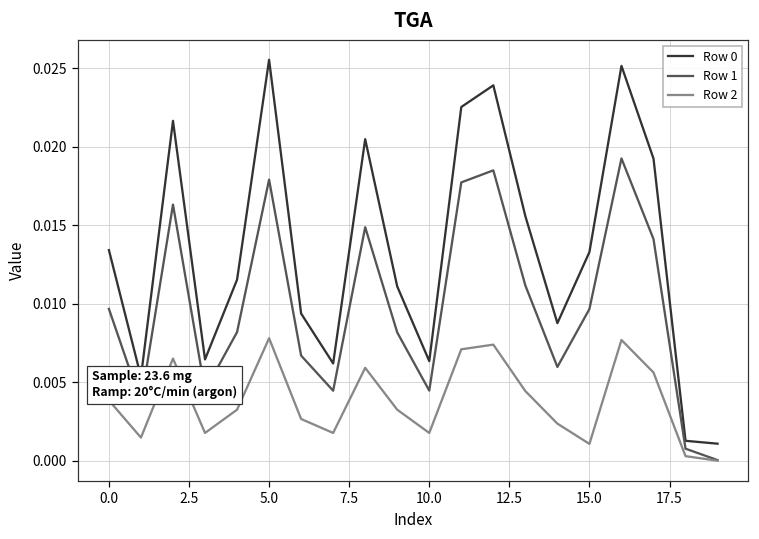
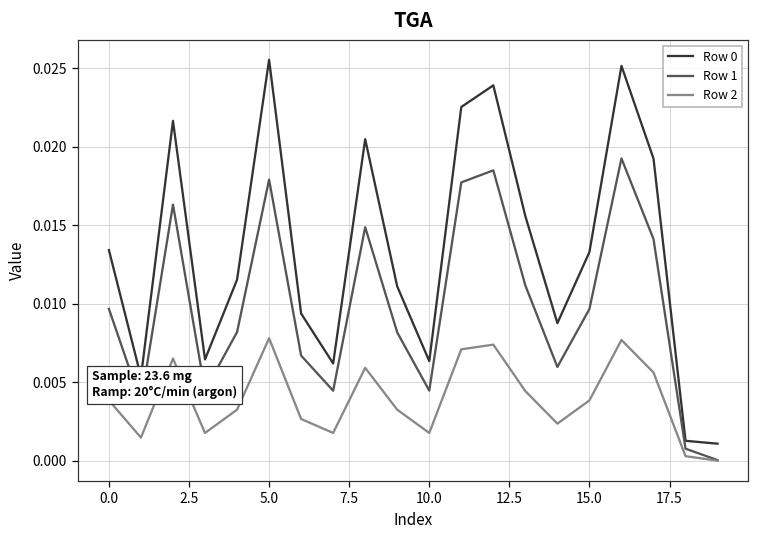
Row 2, 15.0: 0.0011 -> 0.0039
